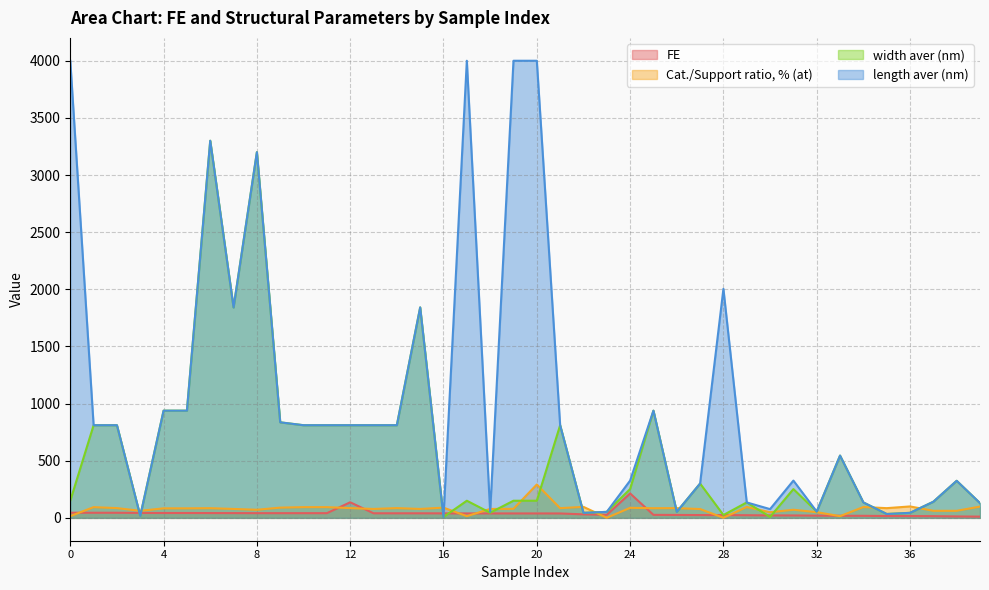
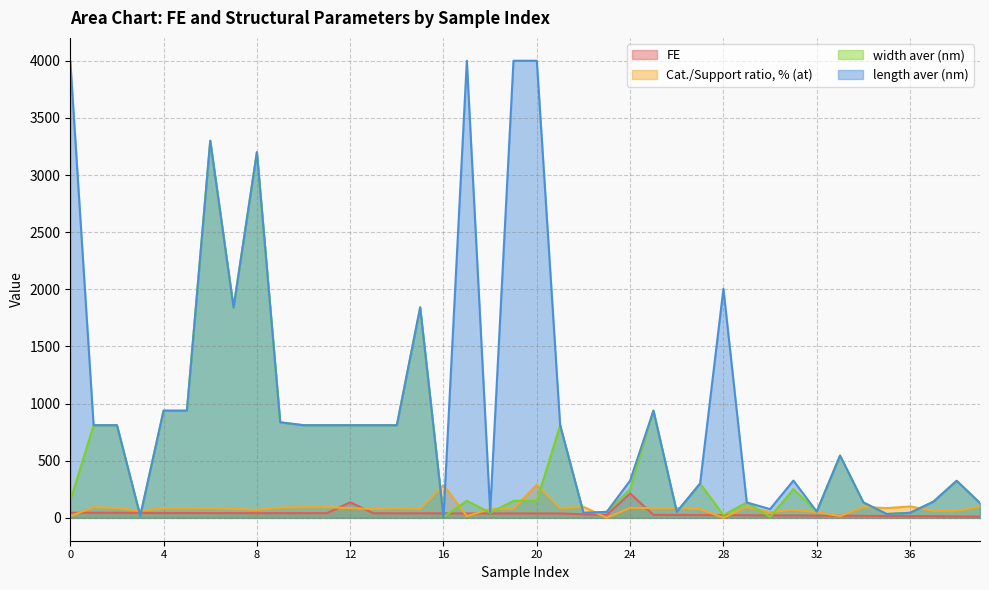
Cat./Support ratio, % (at), 16: 90 -> 290
